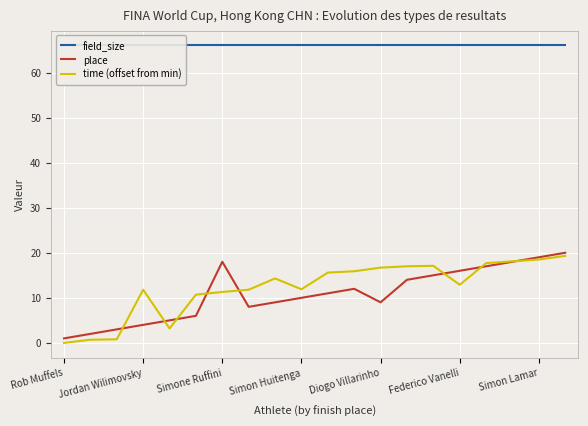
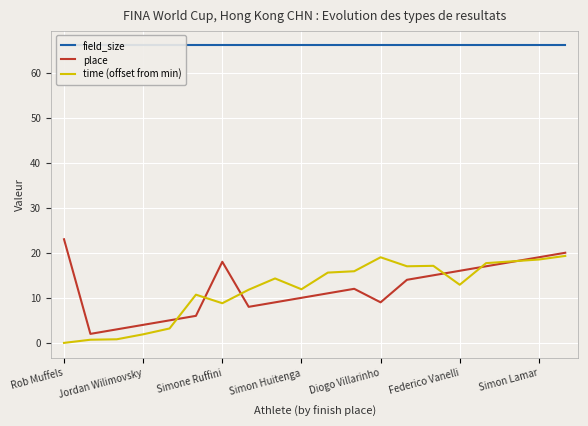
place, Rob Muffels: 1 -> 23
time (offset from min), Jordan Wilimovsky: 12 -> 2
time (offset from min), Simone Ruffini: 11 -> 9
time (offset from min), Diogo Villarinho: 17 -> 19
